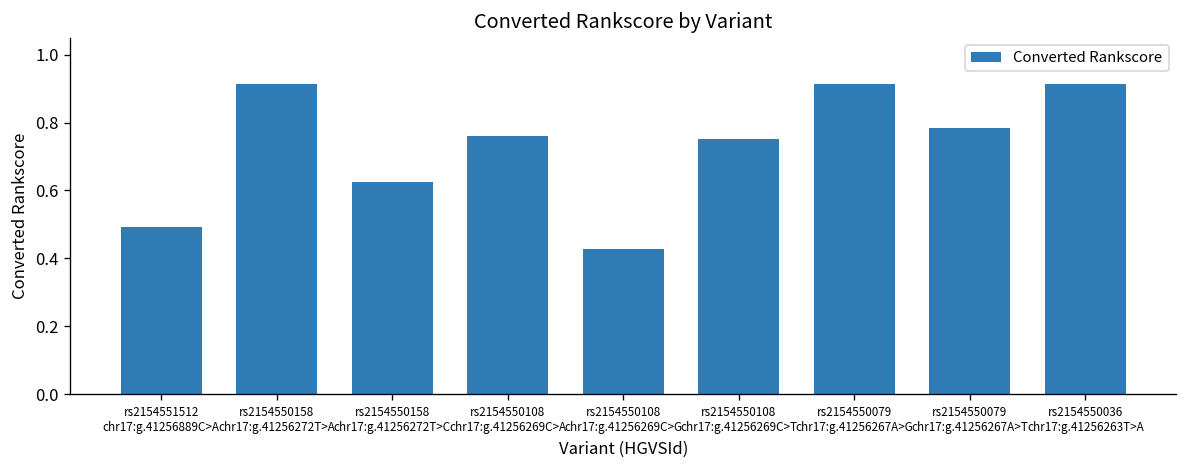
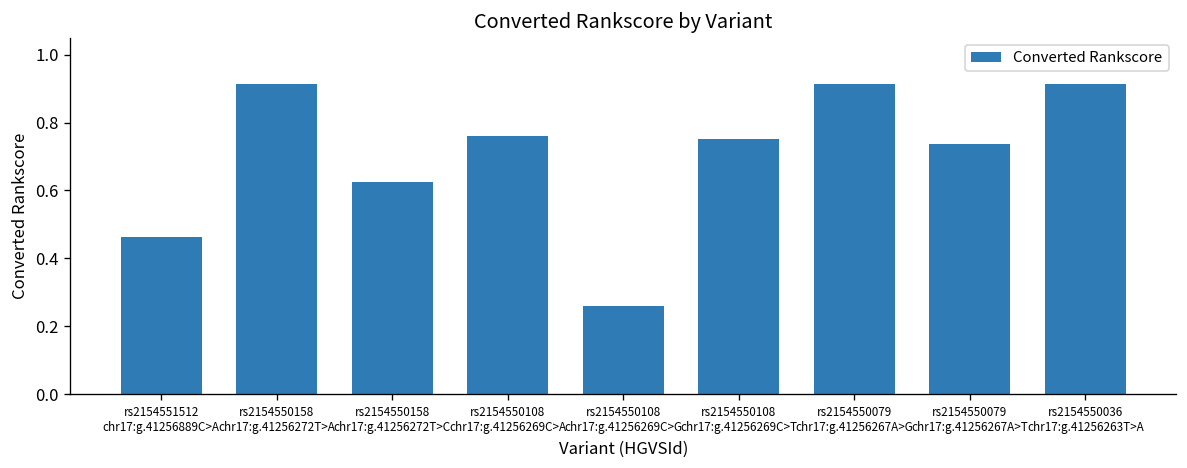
rs2154551512 chr17:g.41256889C>A: 0.49 -> 0.46
rs2154550108 chr17:g.41256269C>G: 0.43 -> 0.26
rs2154550079 chr17:g.41256267A>T: 0.78 -> 0.74
